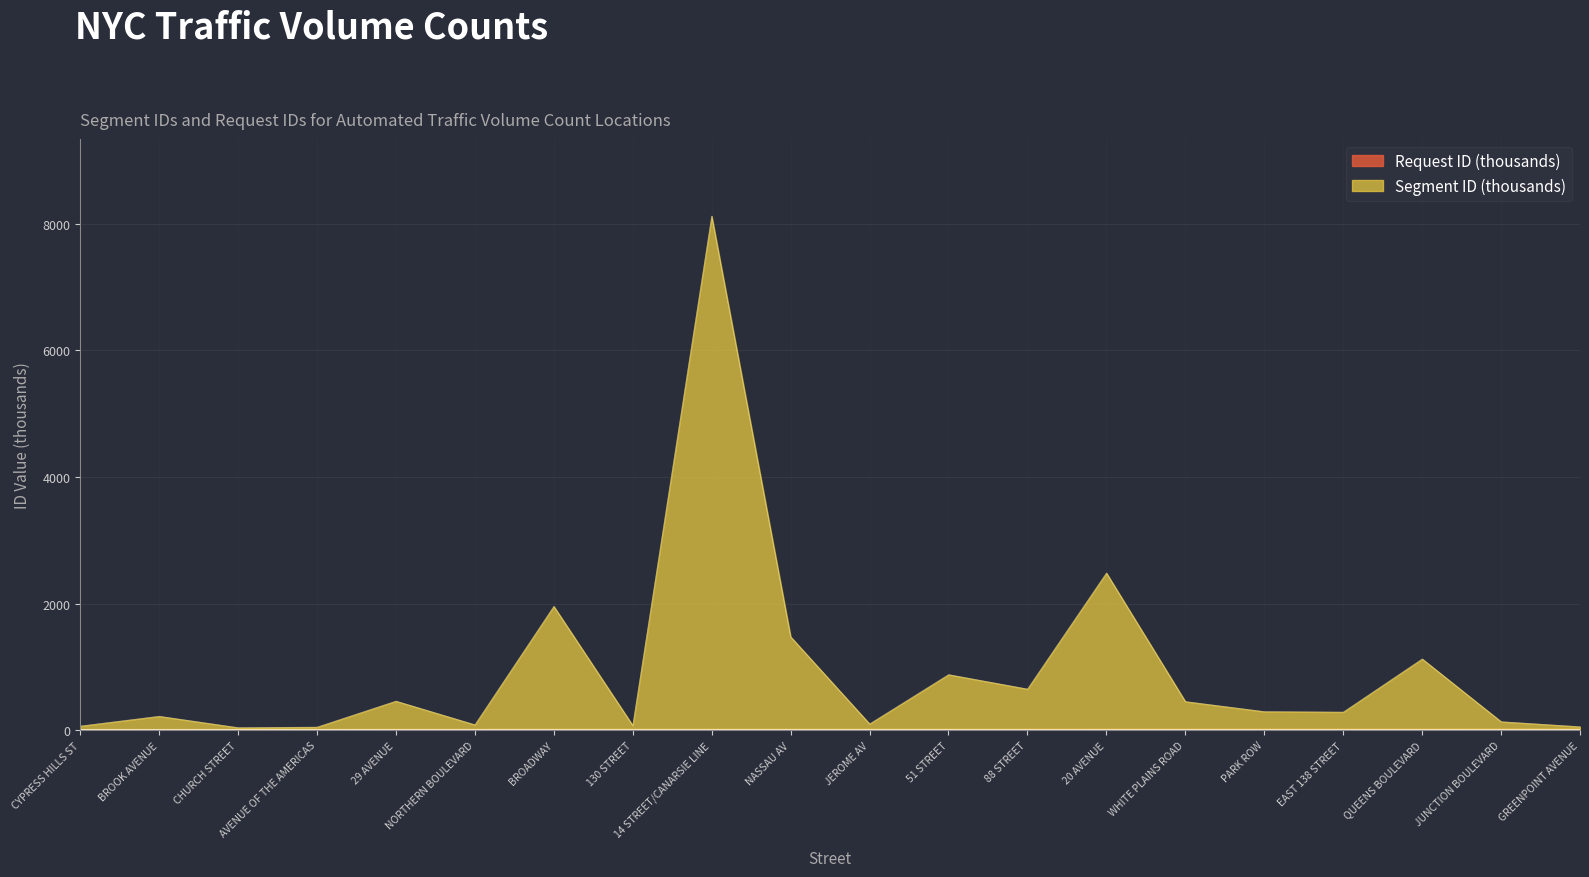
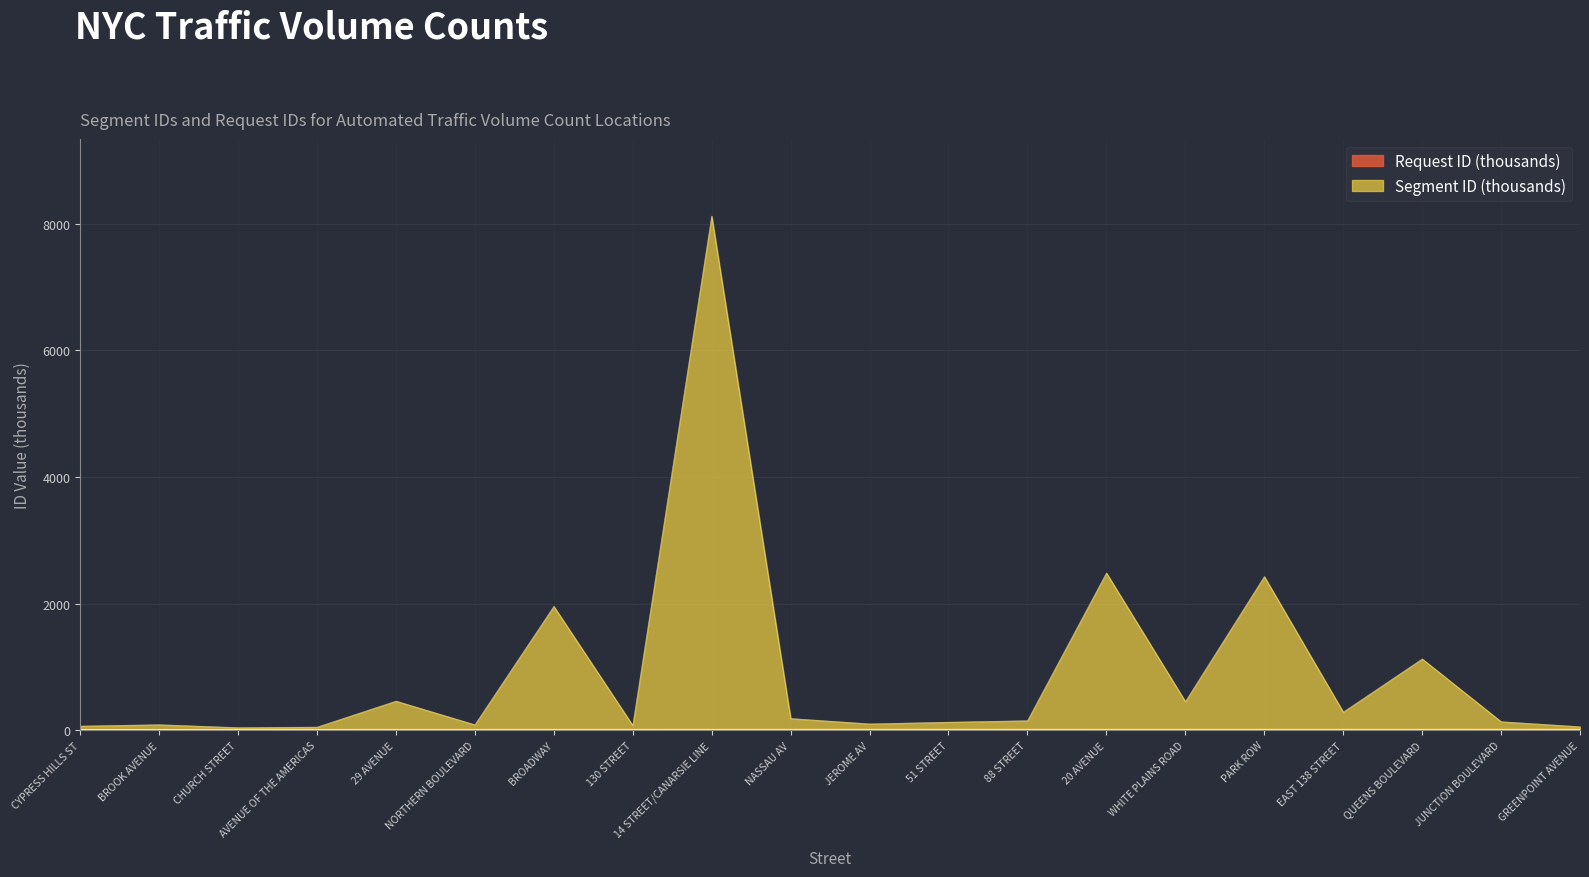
Segment ID (thousands), BROOK AVENUE: 200 -> 100
Segment ID (thousands), NASSAU AV: 1500 -> 200
Segment ID (thousands), 51 STREET: 900 -> 100
Segment ID (thousands), 88 STREET: 600 -> 100
Segment ID (thousands), PARK ROW: 300 -> 2400
